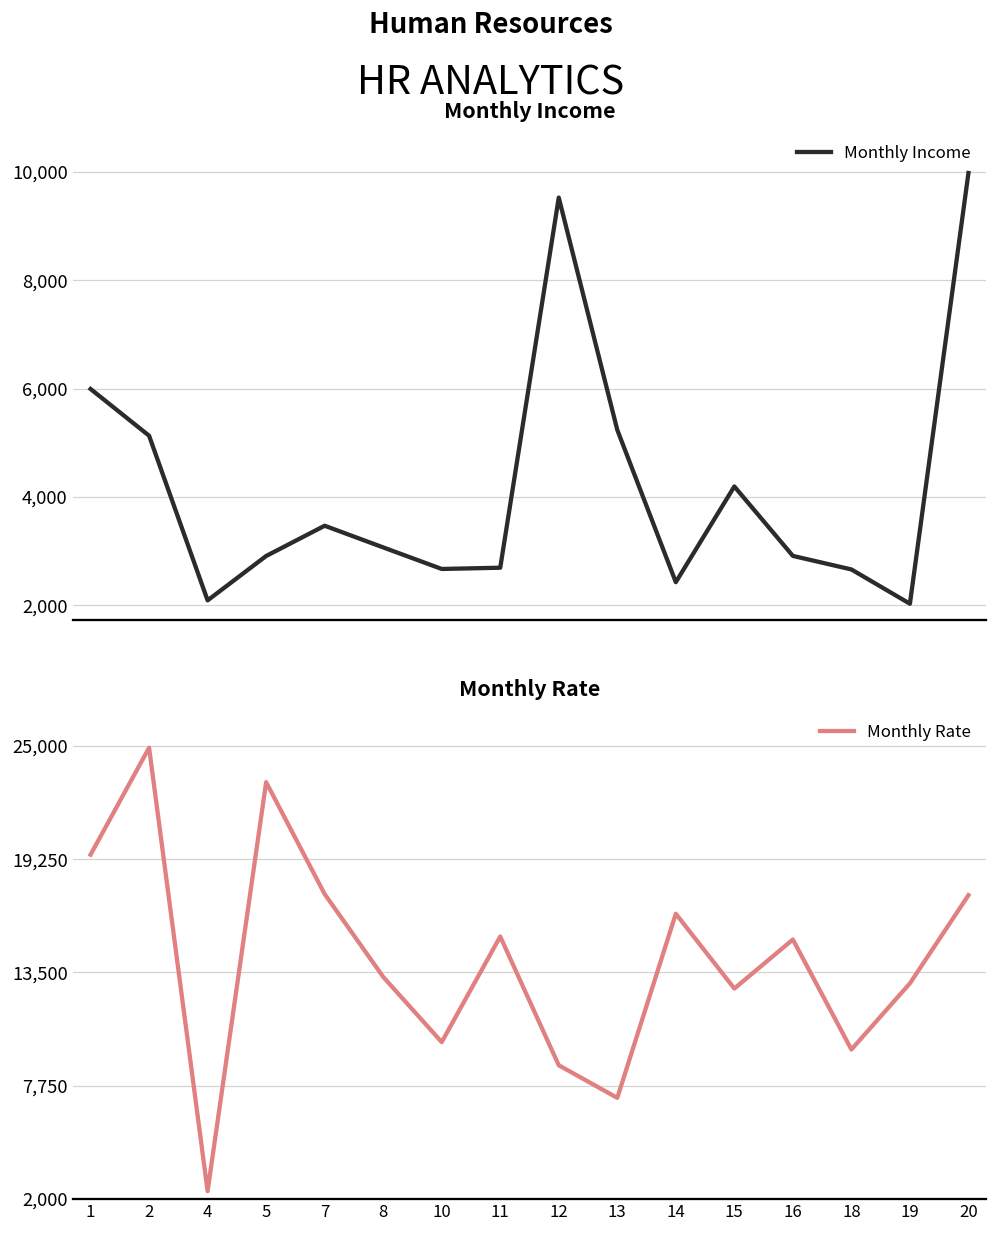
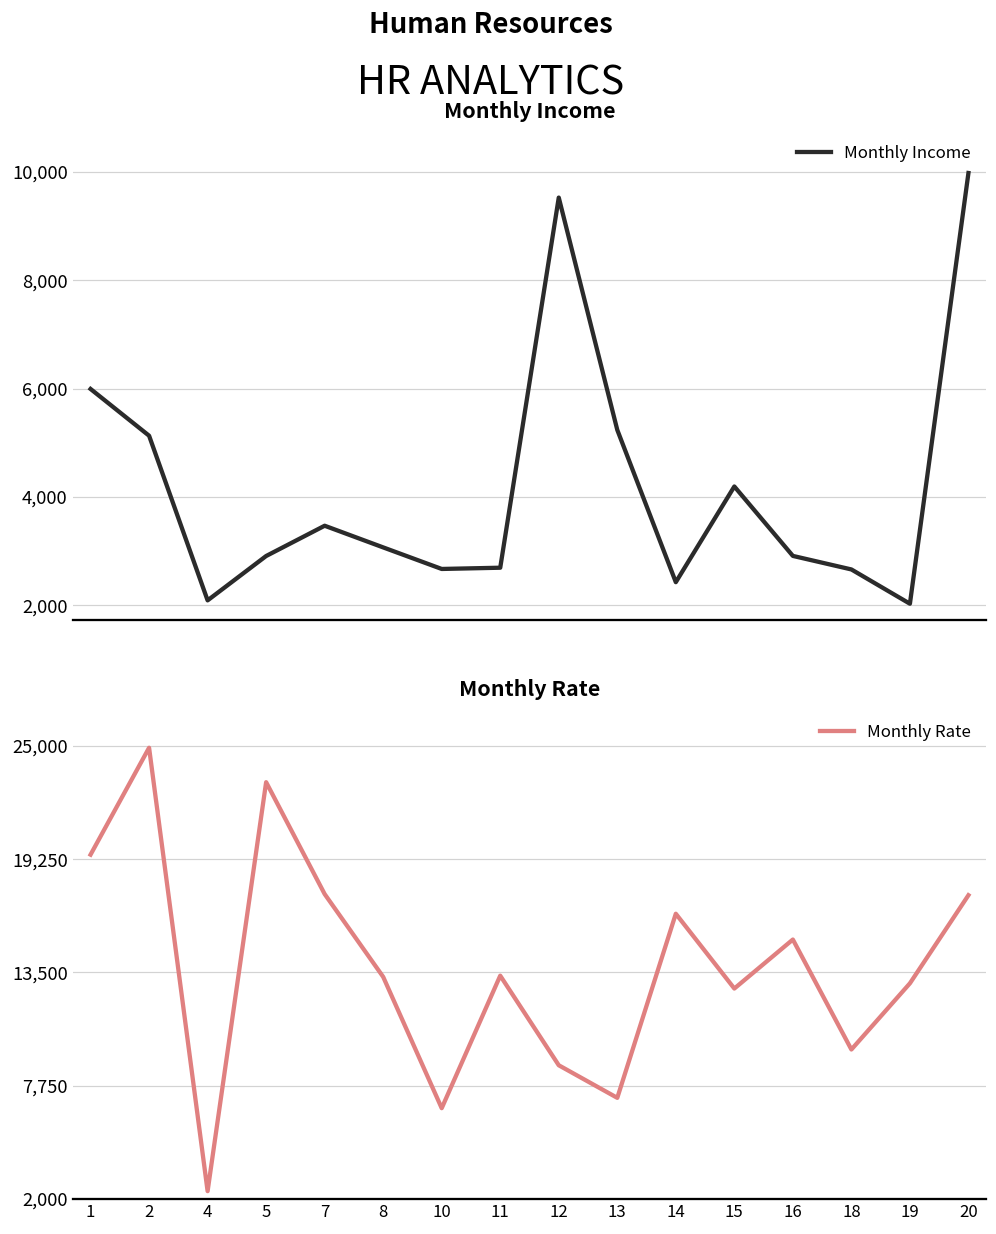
Monthly Rate, 10: 10,000 -> 6,600
Monthly Rate, 11: 15,300 -> 13,300
